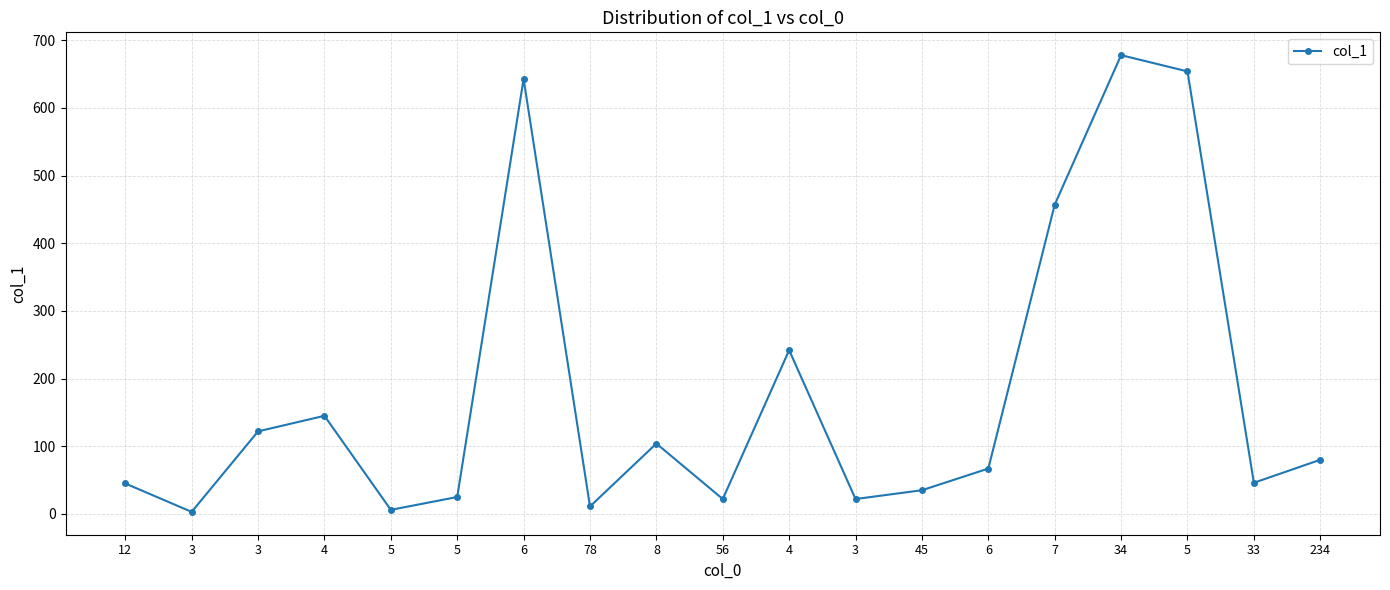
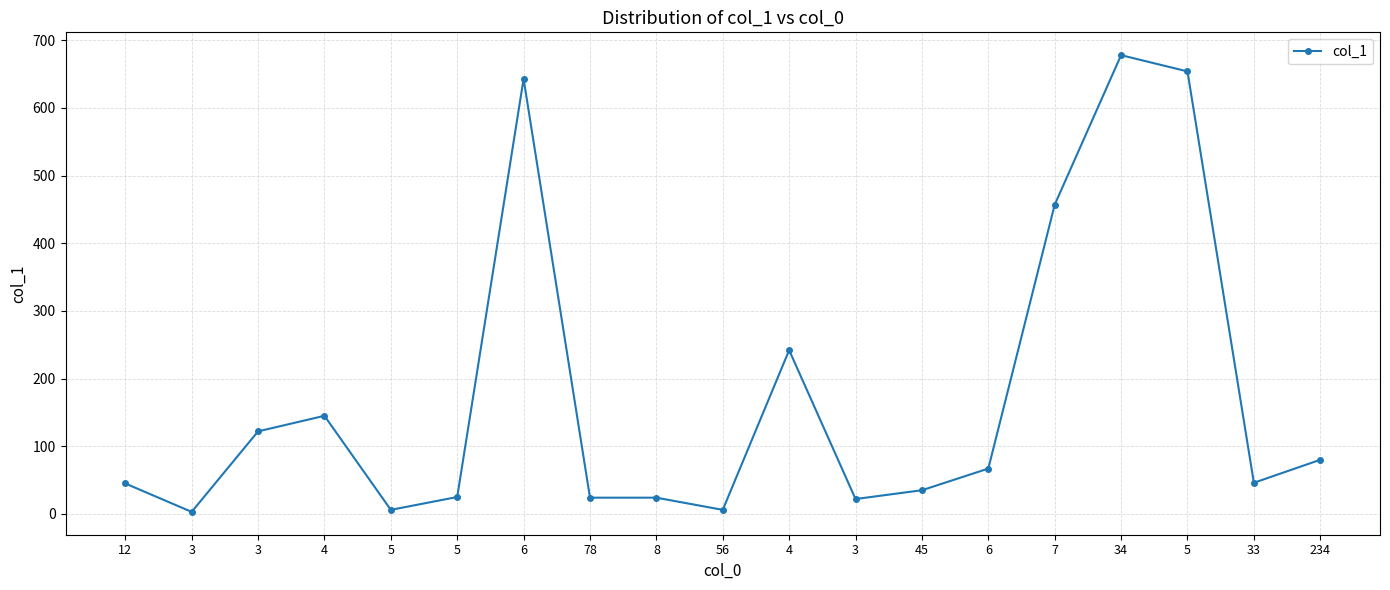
78: 10 -> 20
8: 100 -> 20
56: 20 -> 10
